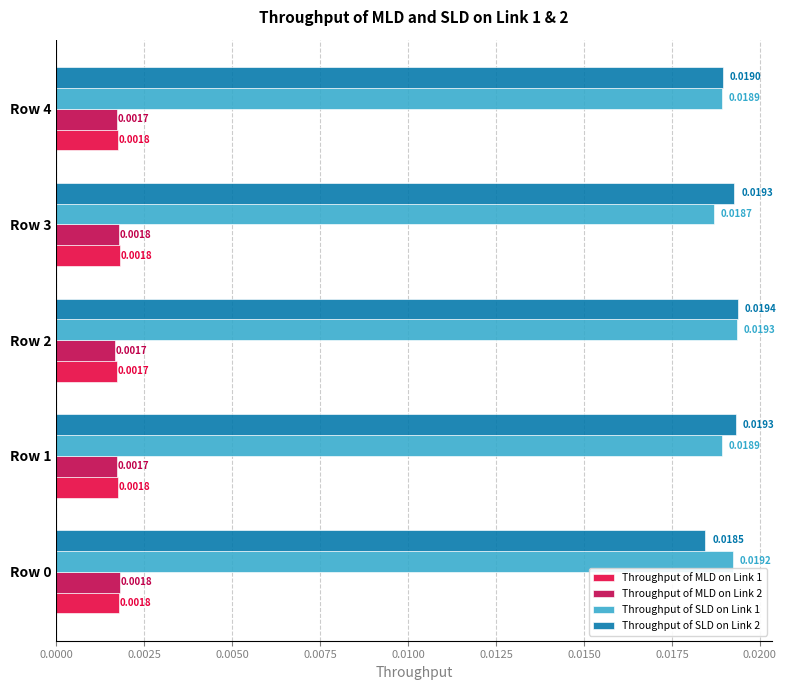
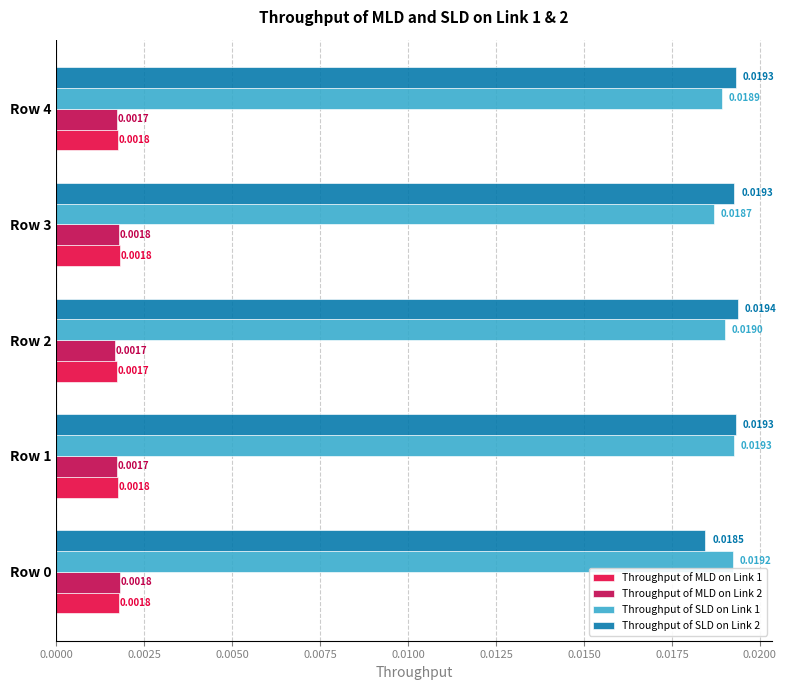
Throughput of SLD on Link 2, Row 4: 0.0190 -> 0.0193
Throughput of SLD on Link 1, Row 2: 0.0193 -> 0.0190
Throughput of SLD on Link 1, Row 1: 0.0189 -> 0.0193
